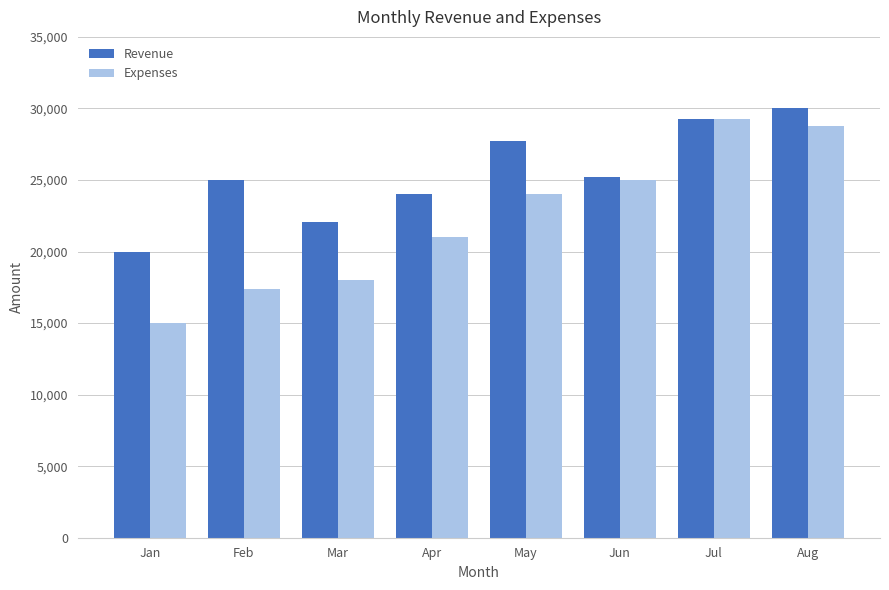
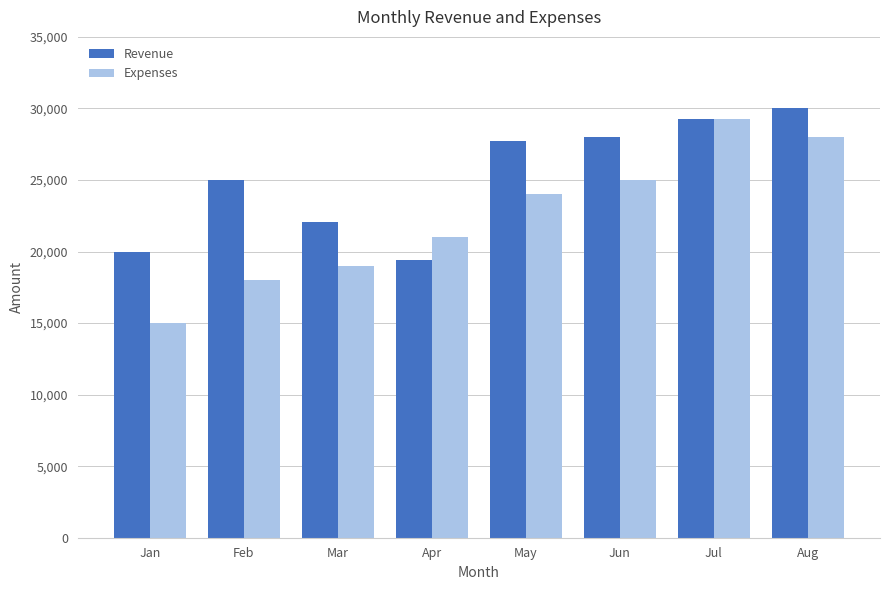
Expenses, Feb: 17,400 -> 18,000
Expenses, Mar: 18,000 -> 19,000
Revenue, Apr: 24,000 -> 19,400
Revenue, Jun: 25,200 -> 28,000
Expenses, Aug: 28,800 -> 28,000
